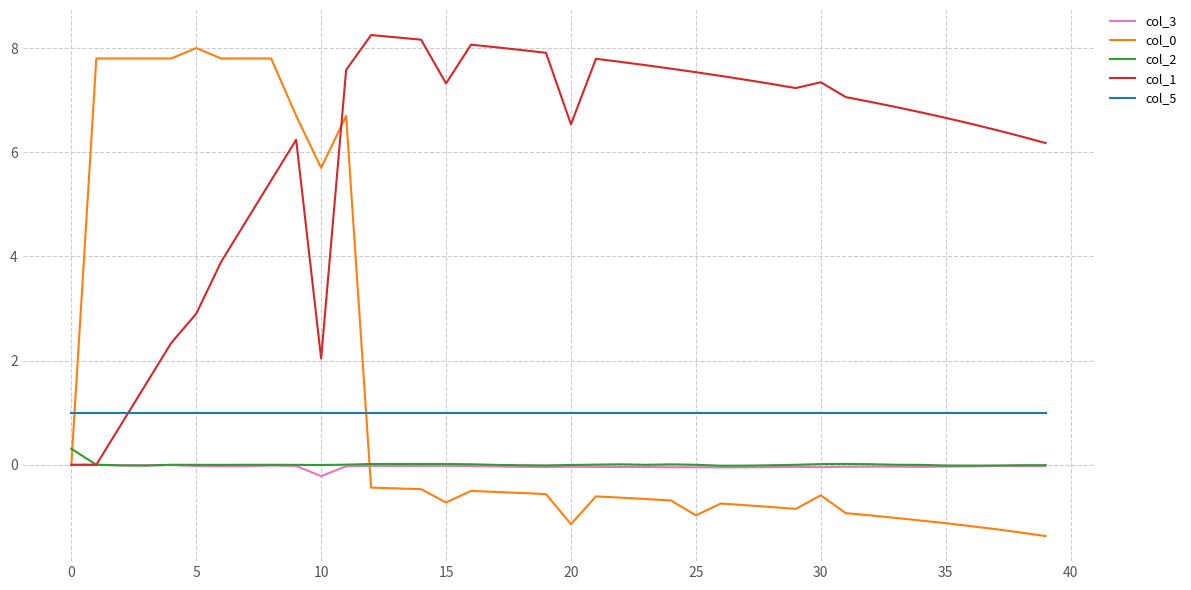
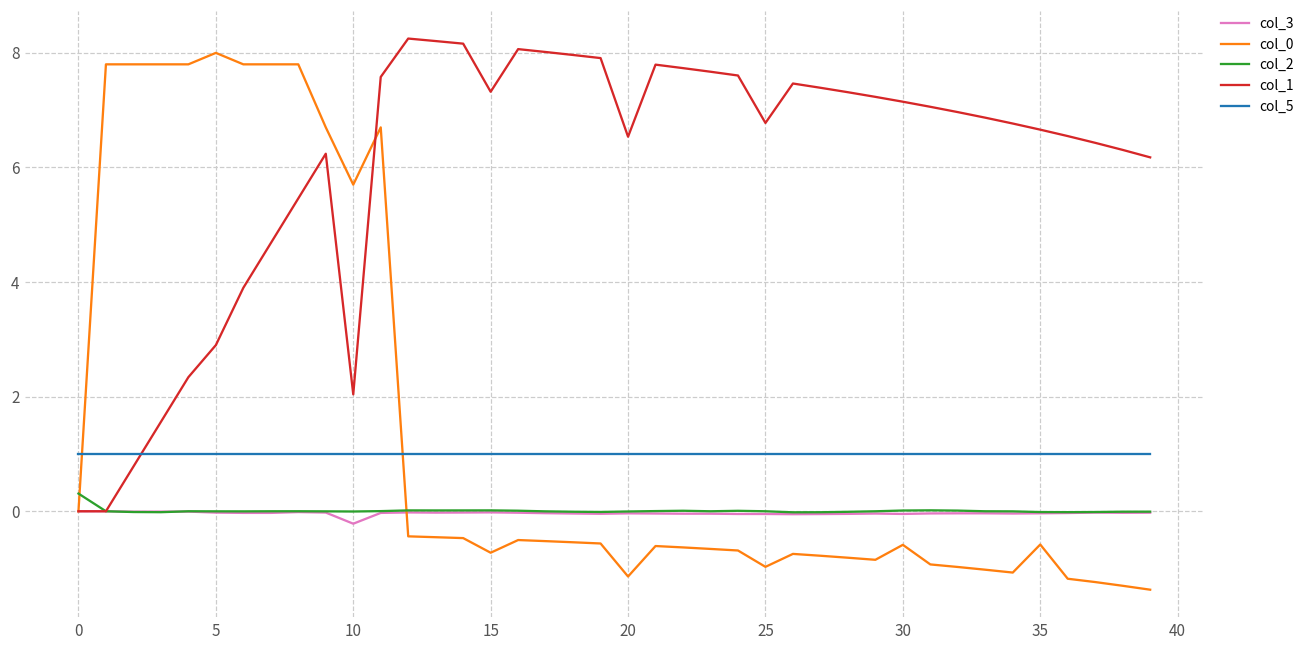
col_1, 25: 7.5 -> 6.8
col_1, 30: 7.3 -> 7.1
col_0, 35: -1.1 -> -0.6
